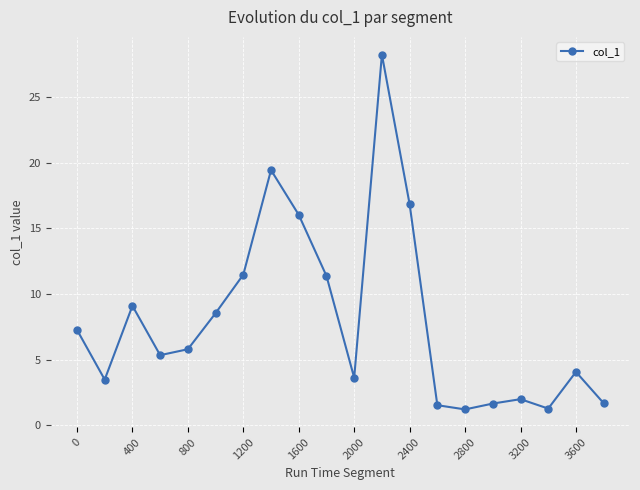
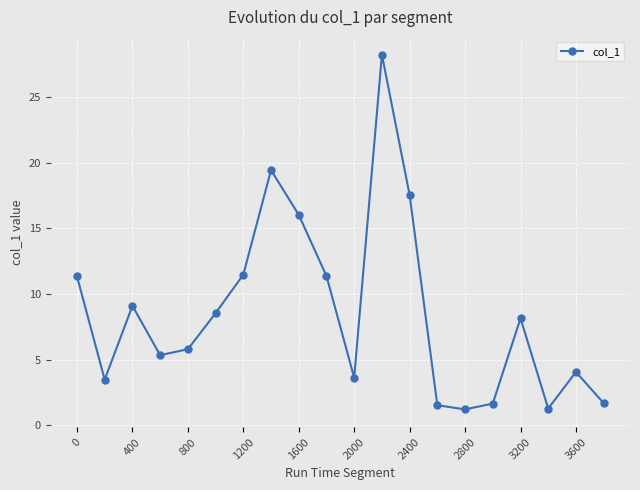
0: 7.3 -> 11.3
2400: 16.8 -> 17.5
3200: 2.0 -> 8.1
